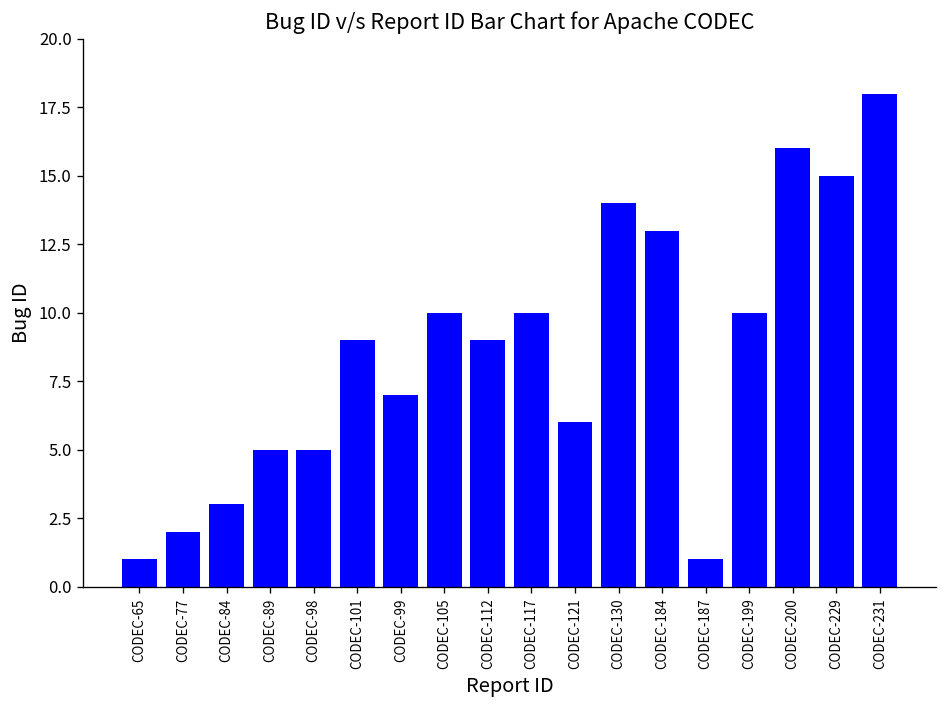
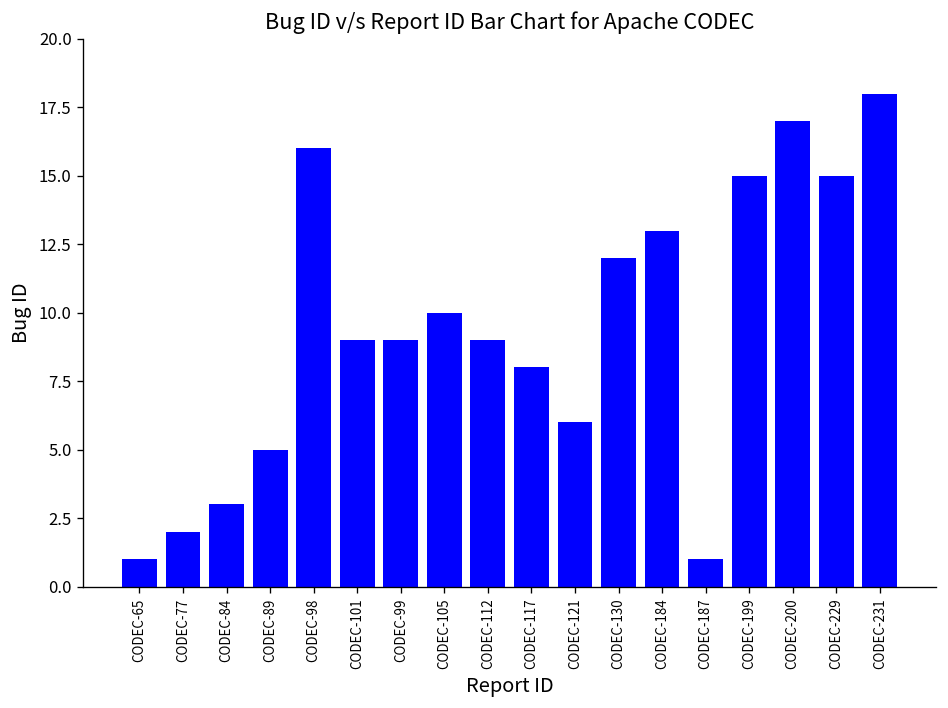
CODEC-98: 5 -> 16
CODEC-99: 7 -> 9
CODEC-117: 10 -> 8
CODEC-130: 14 -> 12
CODEC-199: 10 -> 15
CODEC-200: 16 -> 17
